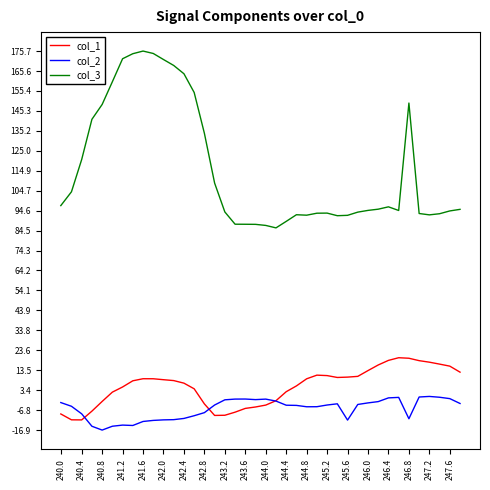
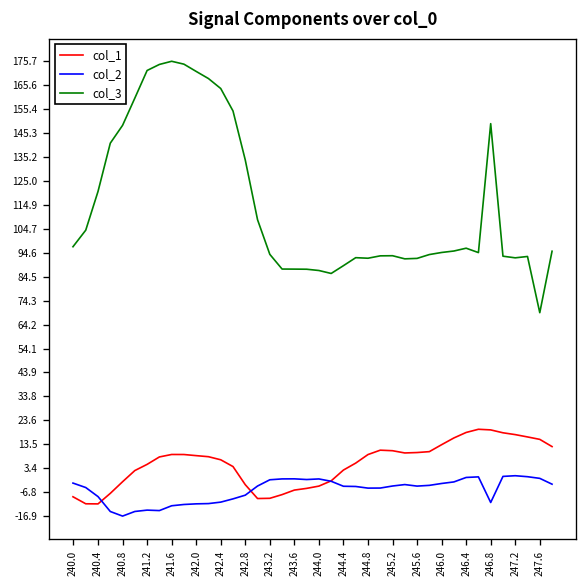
col_2, 245.6: -12 -> -4
col_3, 247.6: 94 -> 69
